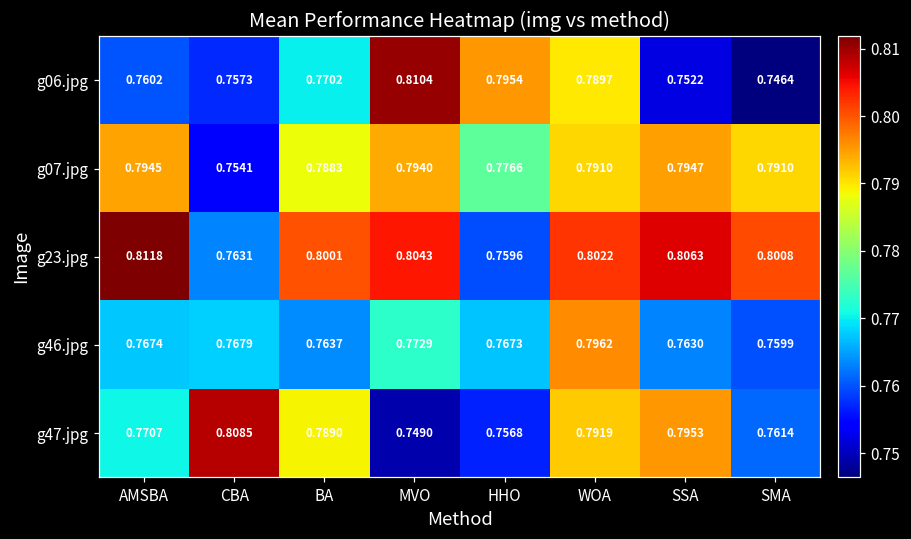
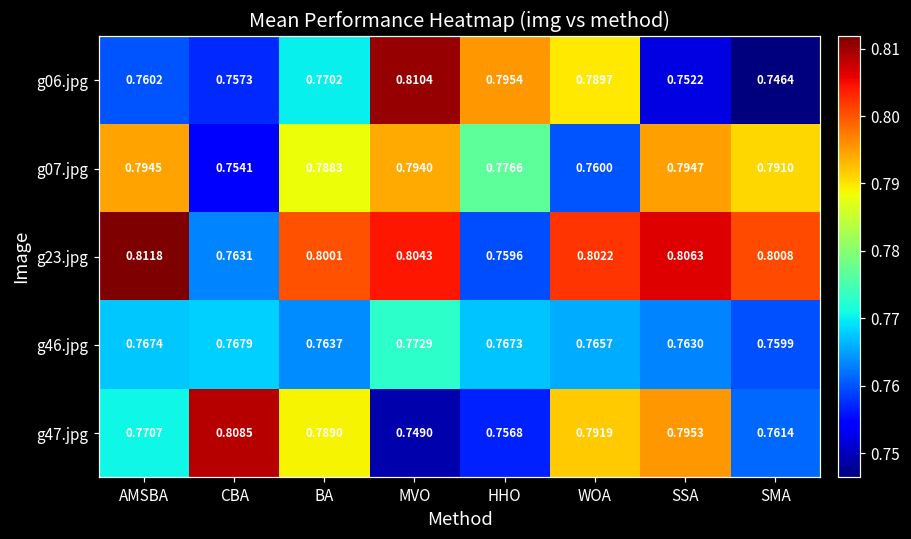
g07.jpg, WOA: 0.7910 -> 0.7600
g46.jpg, WOA: 0.7962 -> 0.7657
